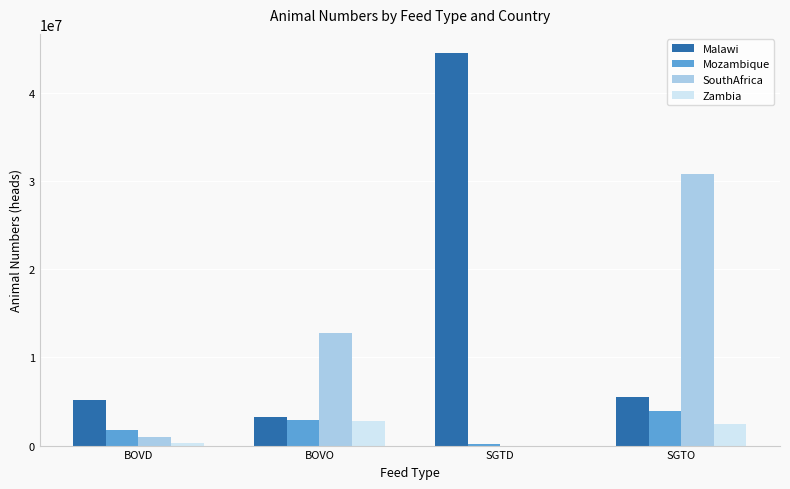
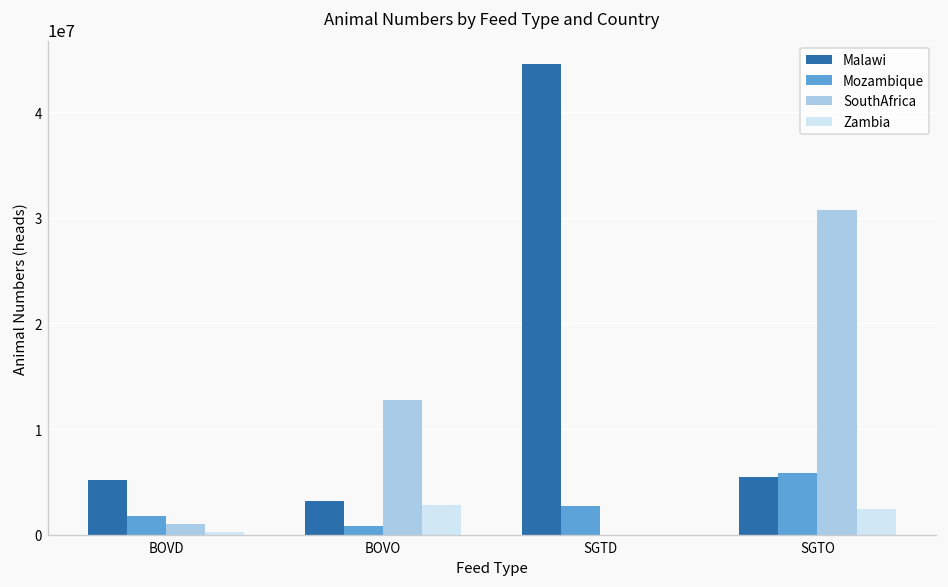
Mozambique, BOVO: 3000000 -> 1000000
Mozambique, SGTD: 0 -> 3000000
Mozambique, SGTO: 4000000 -> 6000000
